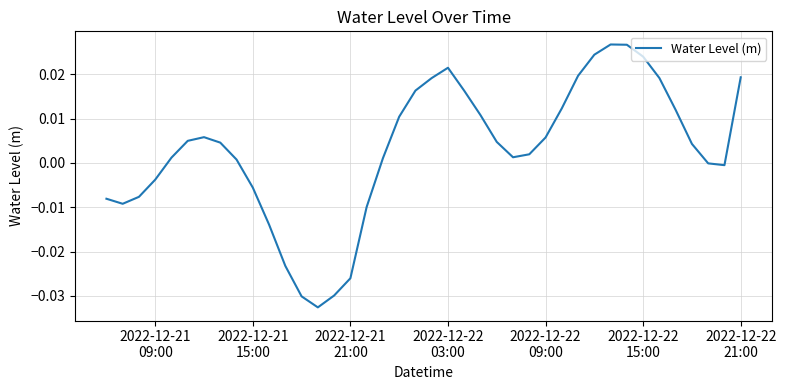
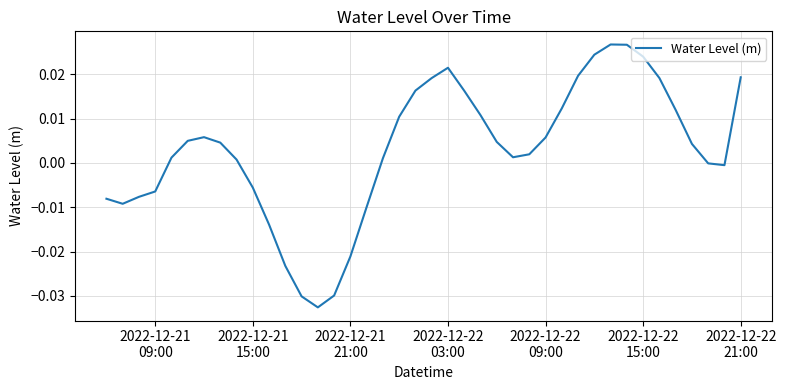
2022-12-21 09:00: -0.004 -> -0.006
2022-12-21 21:00: -0.026 -> -0.021
